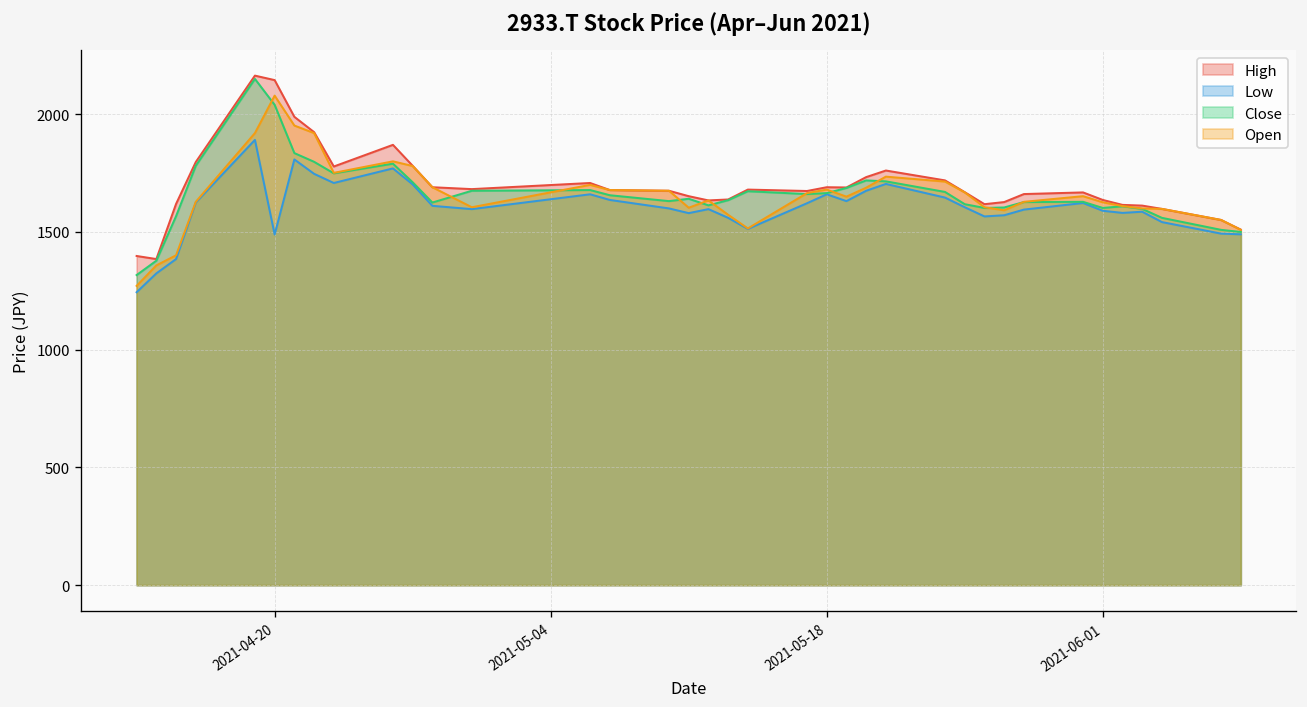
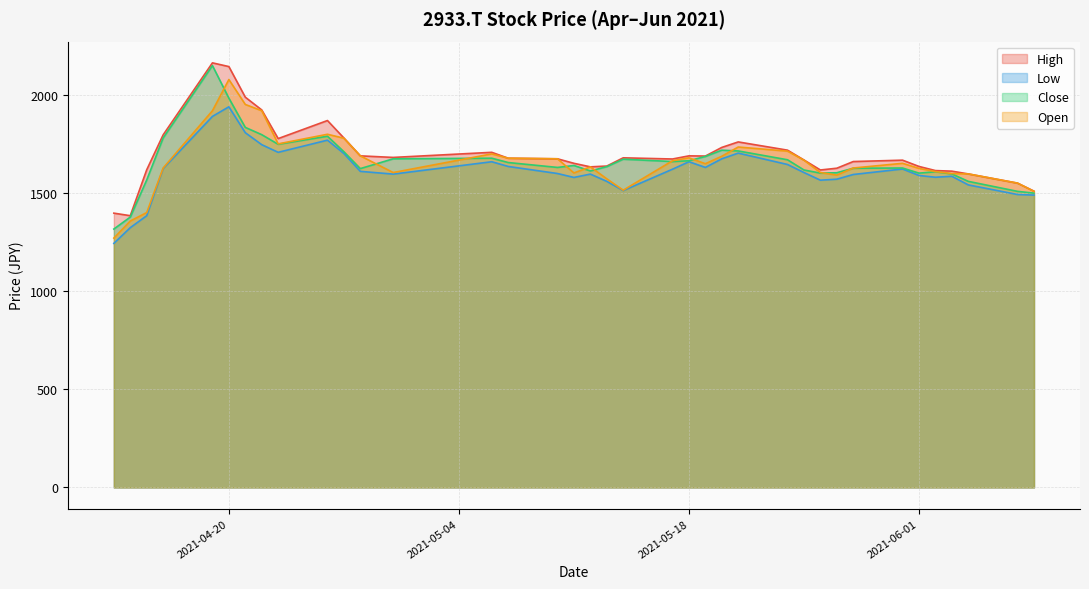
Low, 2021-04-20: 1490 -> 1940
Close, 2021-04-20: 2040 -> 1980
